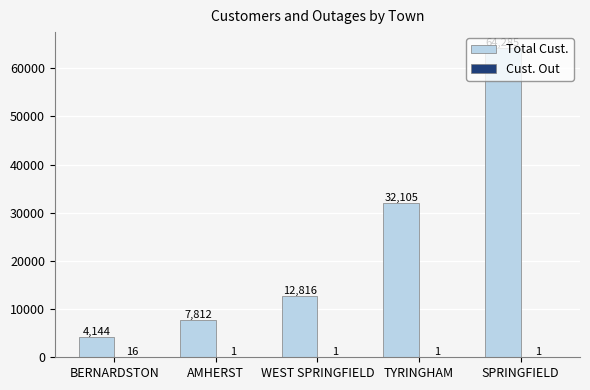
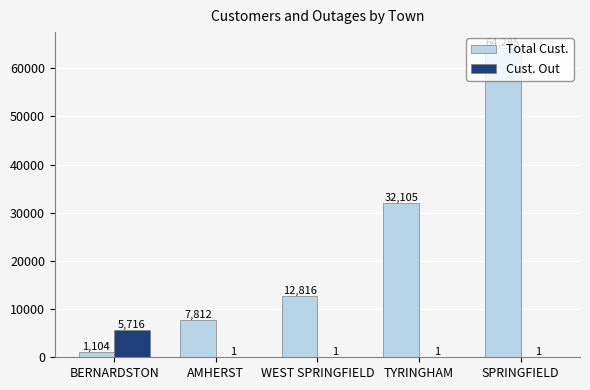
Total Cust., BERNARDSTON: 4,144 -> 1,104
Cust. Out, BERNARDSTON: 16 -> 5,716
